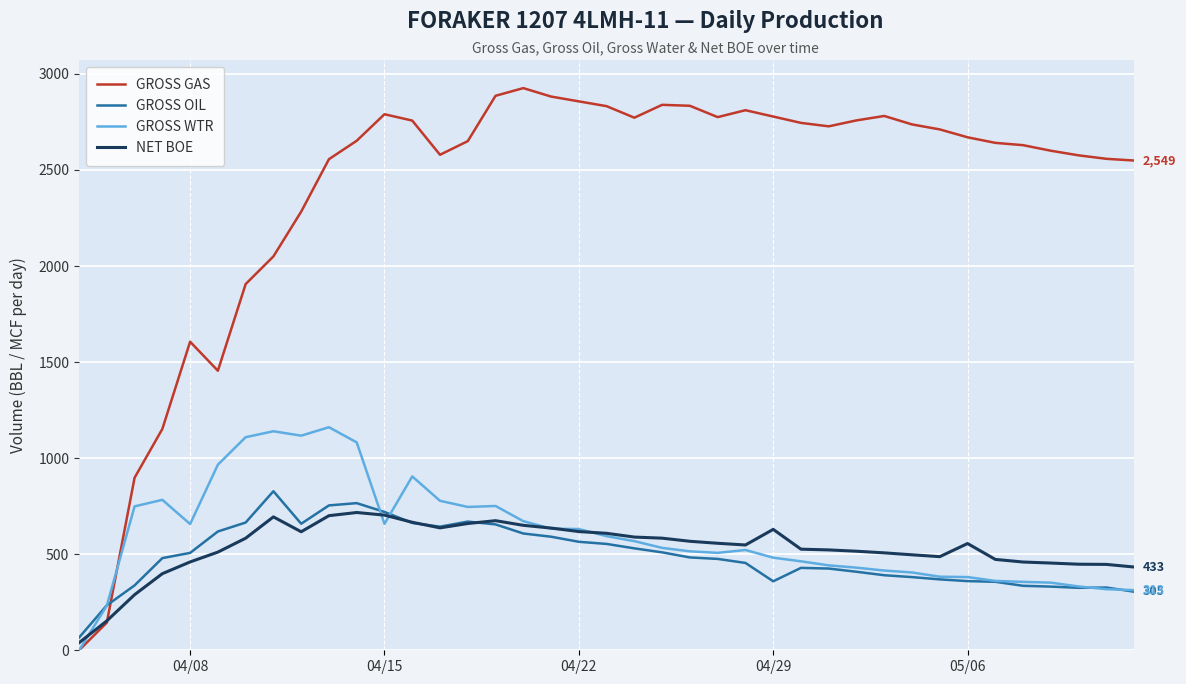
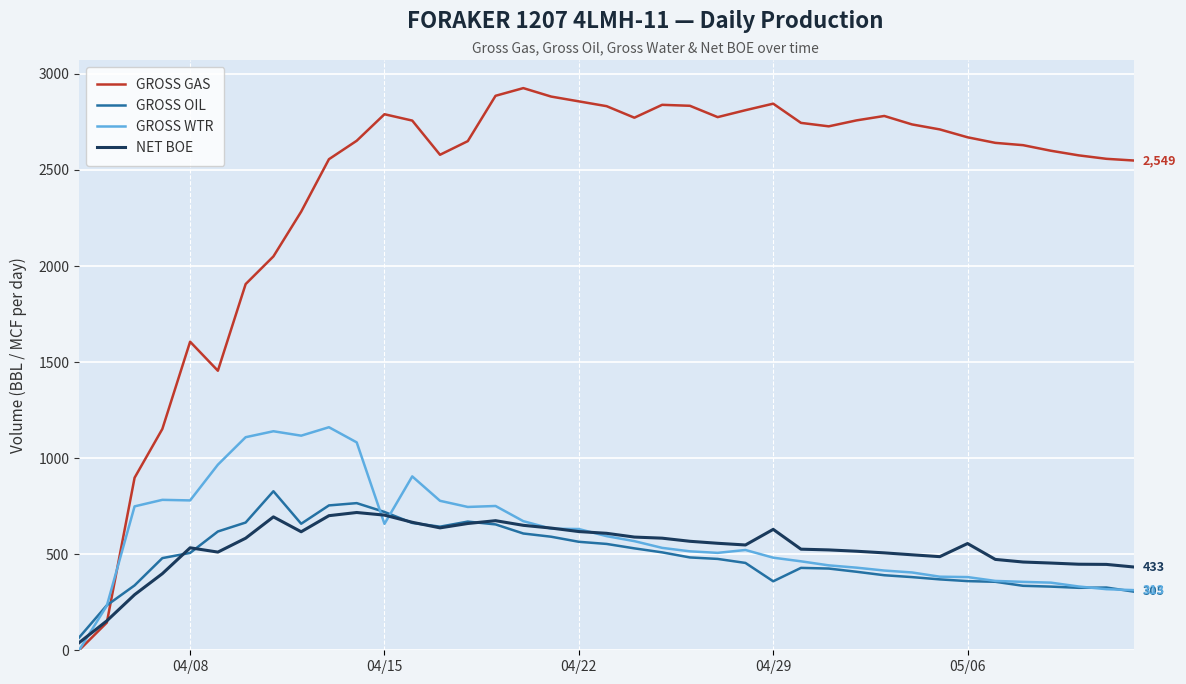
GROSS WTR, 04/08: 660 -> 780
NET BOE, 04/08: 460 -> 530
GROSS GAS, 04/29: 2780 -> 2850
